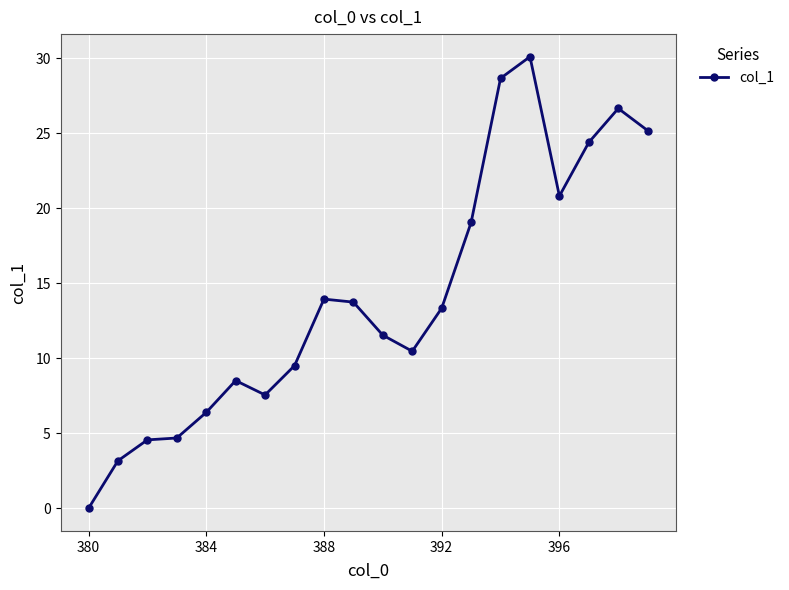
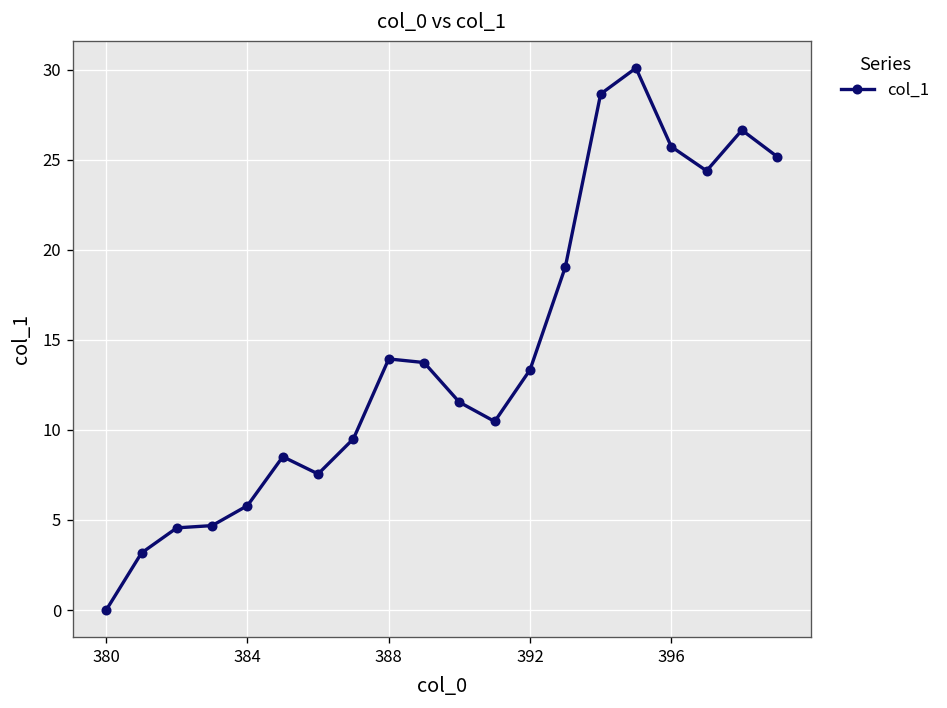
384: 6.4 -> 5.8
396: 20.8 -> 25.7
